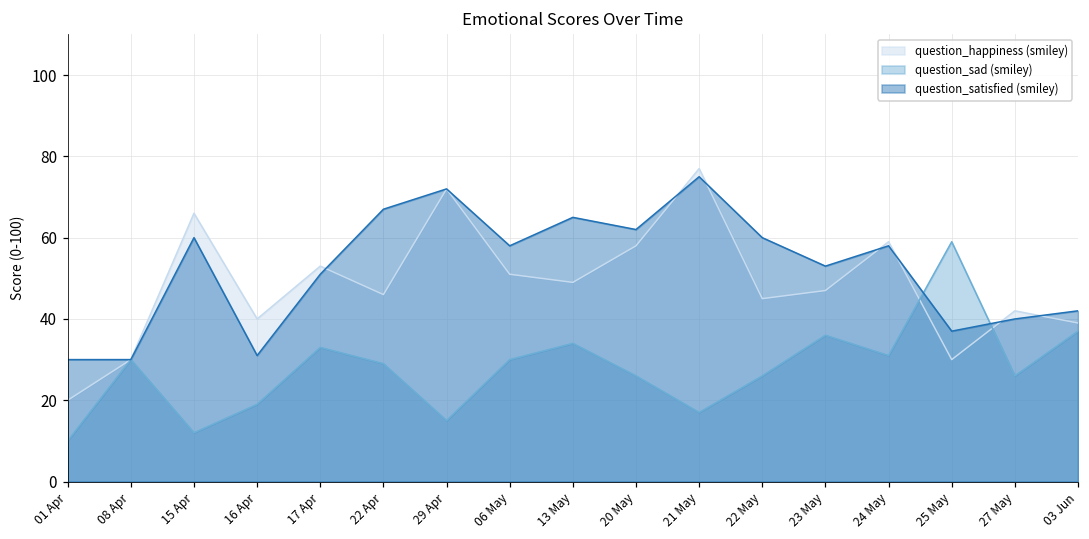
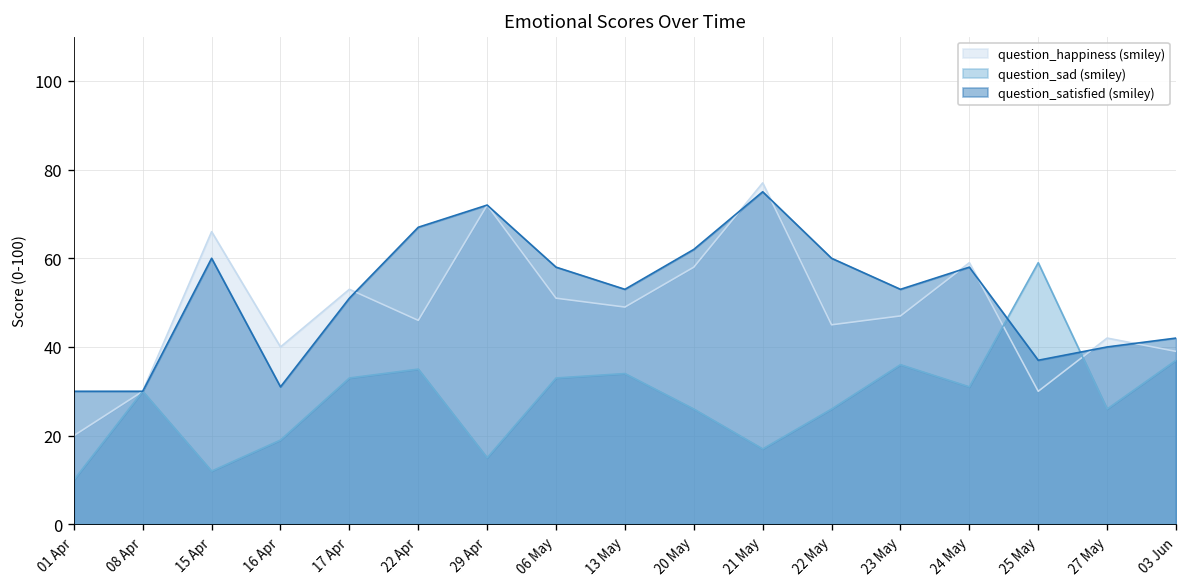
question_sad (smiley), 22 Apr: 29 -> 35
question_sad (smiley), 06 May: 30 -> 33
question_satisfied (smiley), 13 May: 65 -> 53
